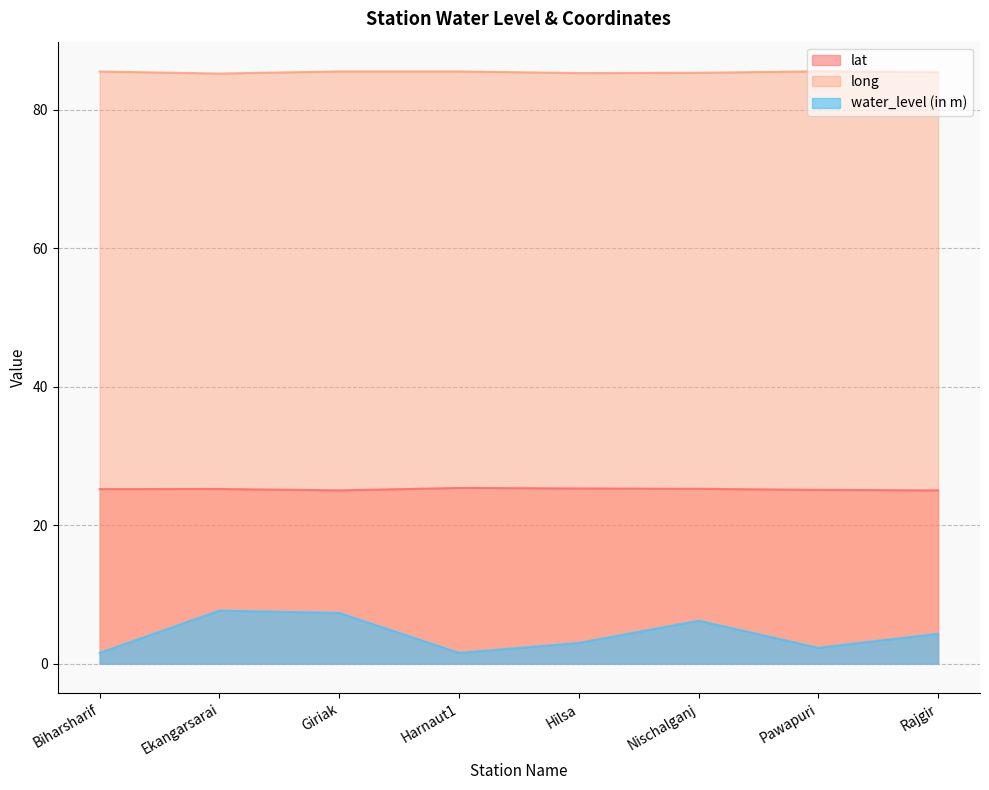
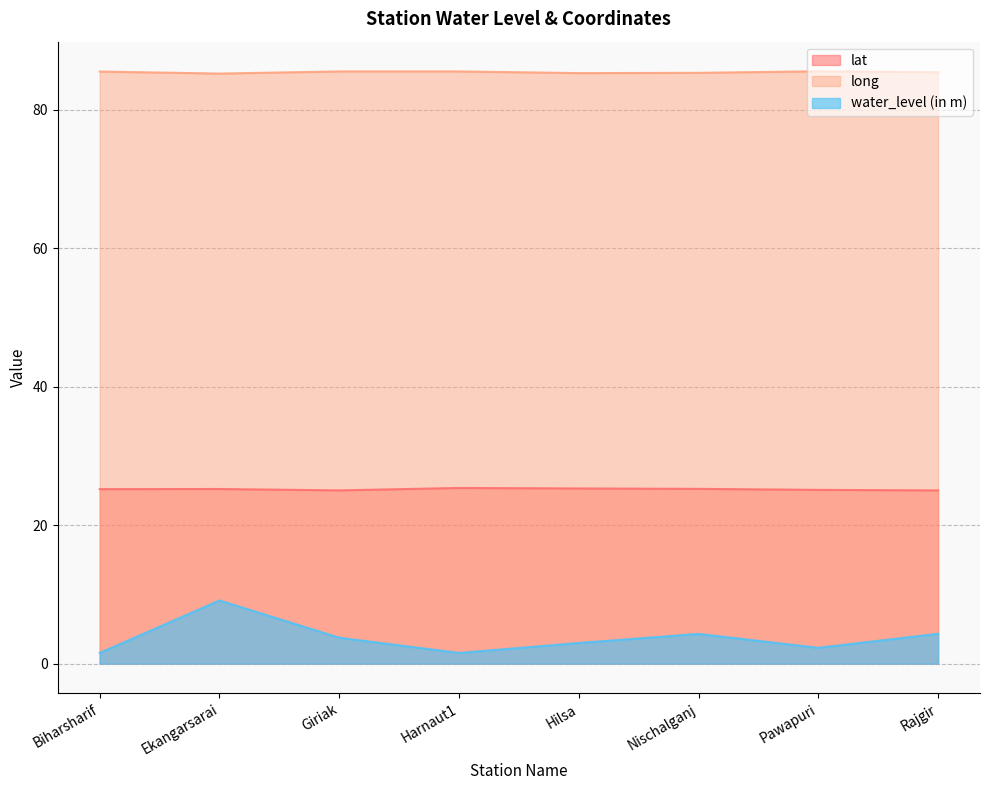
water_level (in m), Ekangarsarai: 8 -> 9
water_level (in m), Giriak: 7 -> 4
water_level (in m), Nischalganj: 6 -> 4
